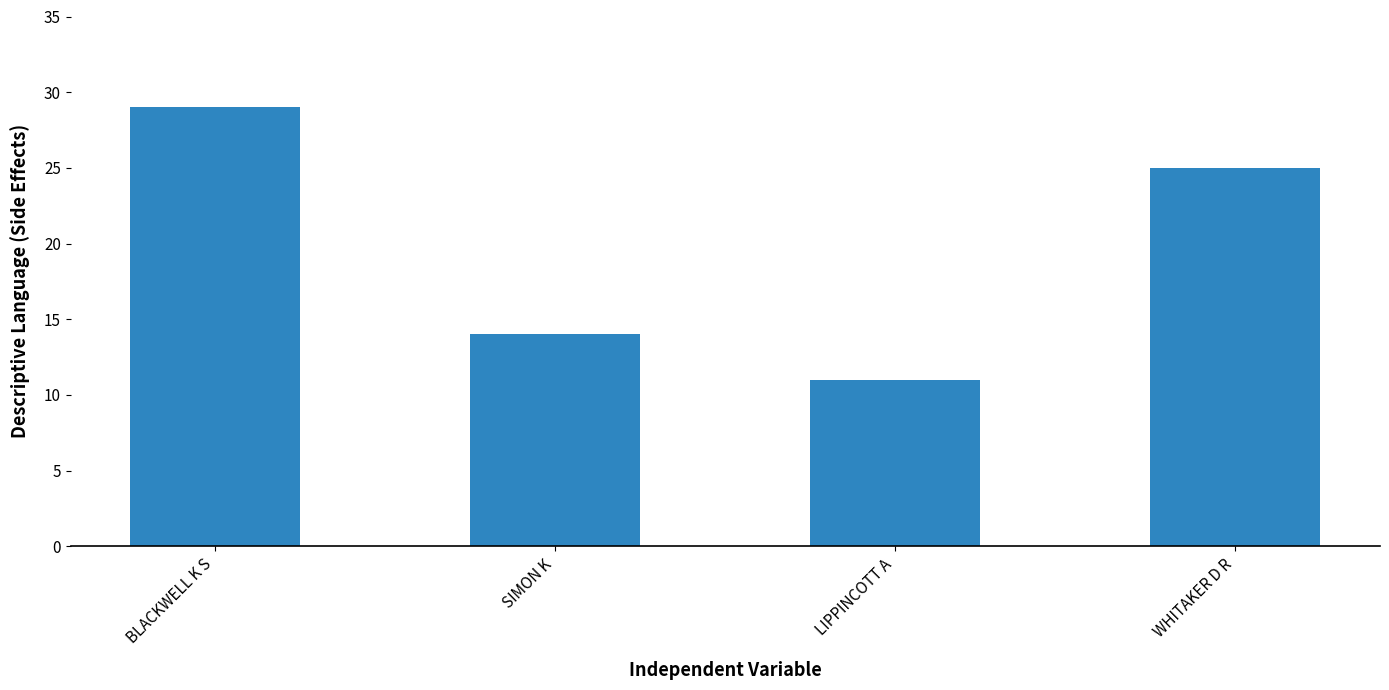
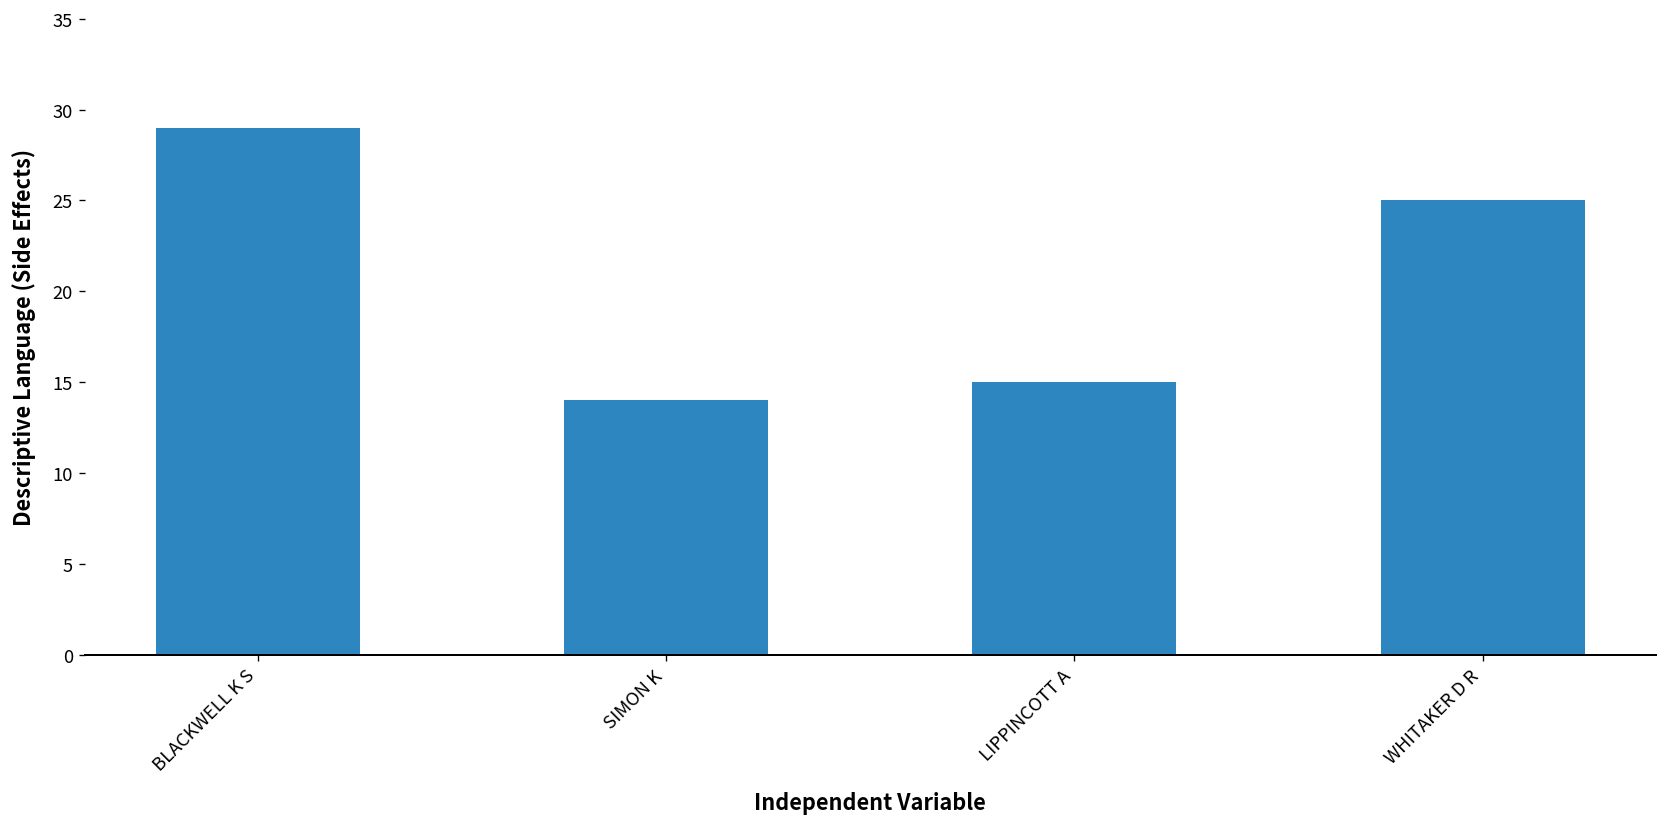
LIPPINCOTT A: 11 -> 15
